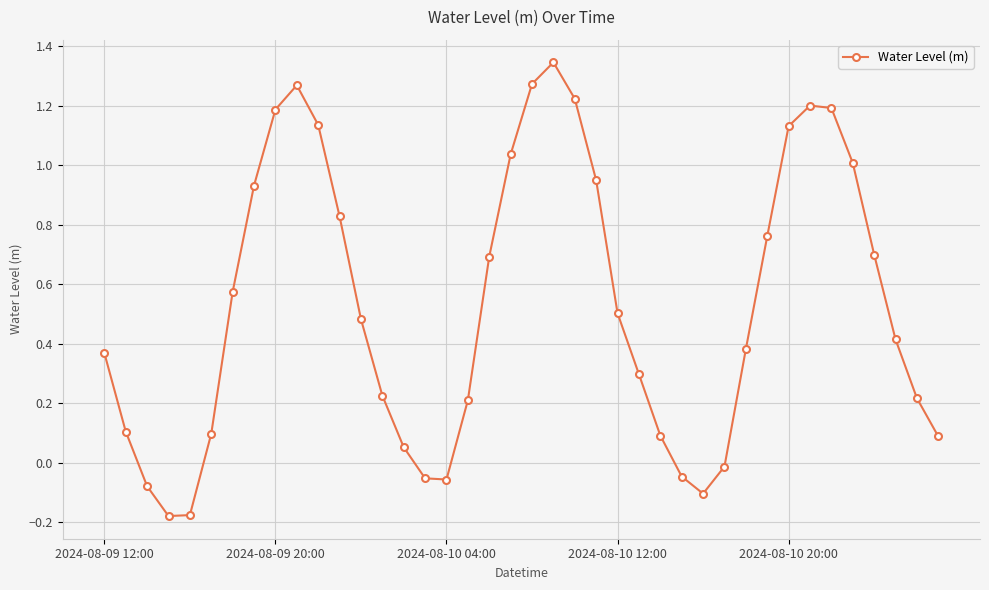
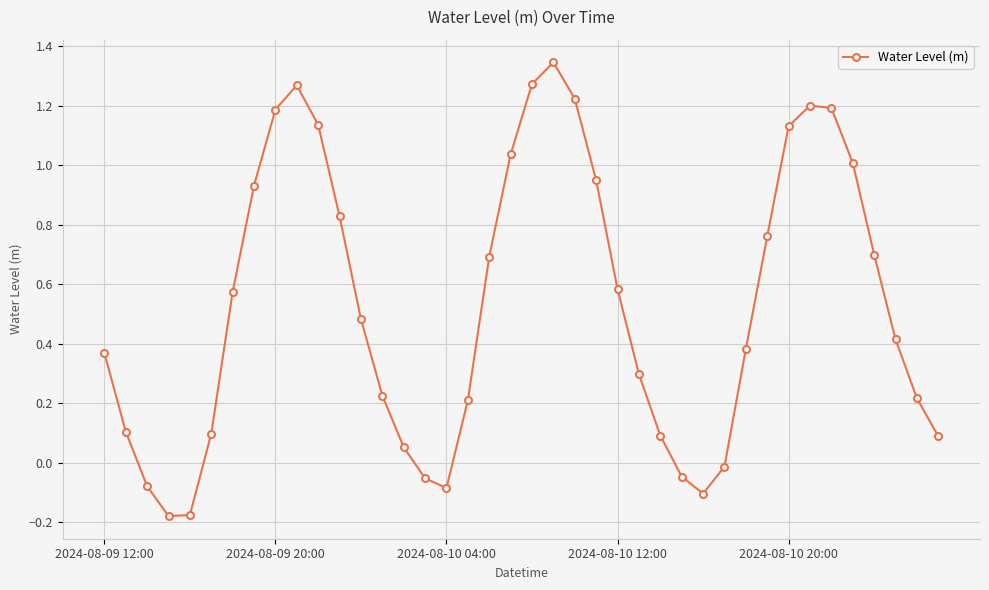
2024-08-10 04:00: -0.06 -> -0.09
2024-08-10 12:00: 0.50 -> 0.58
